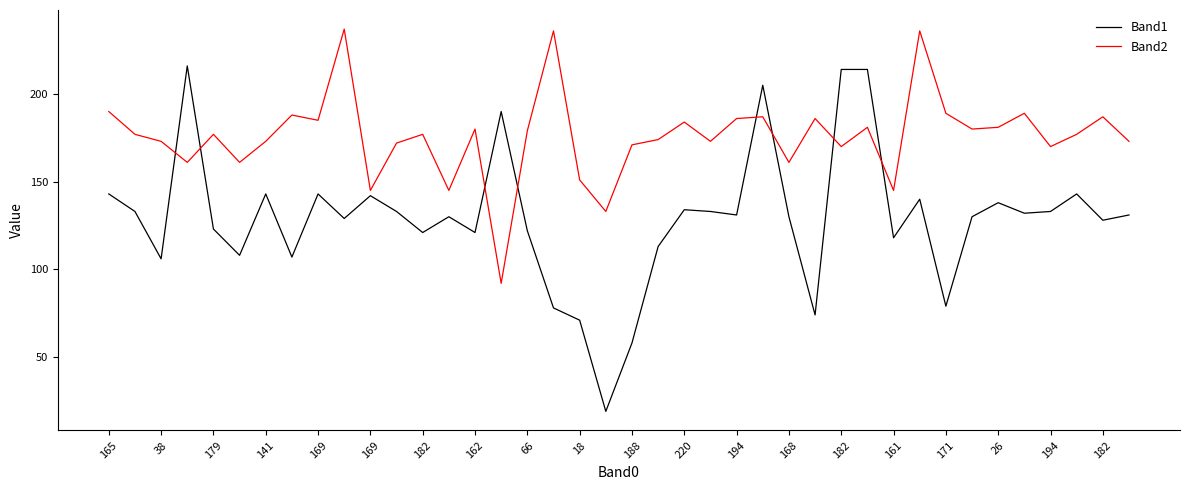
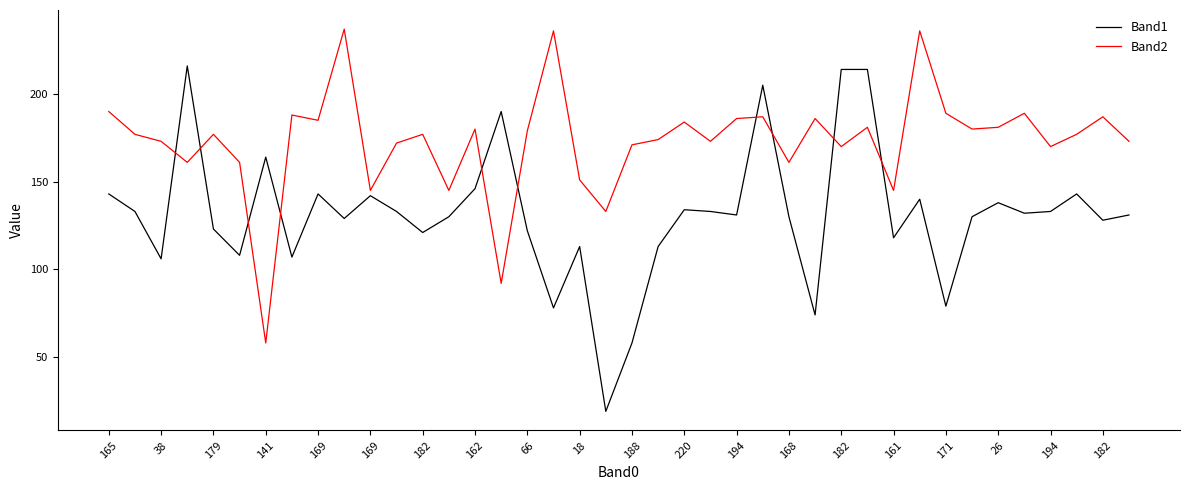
Band1, 141: 143 -> 164
Band2, 141: 173 -> 58
Band1, 162: 121 -> 146
Band1, 18: 71 -> 113
